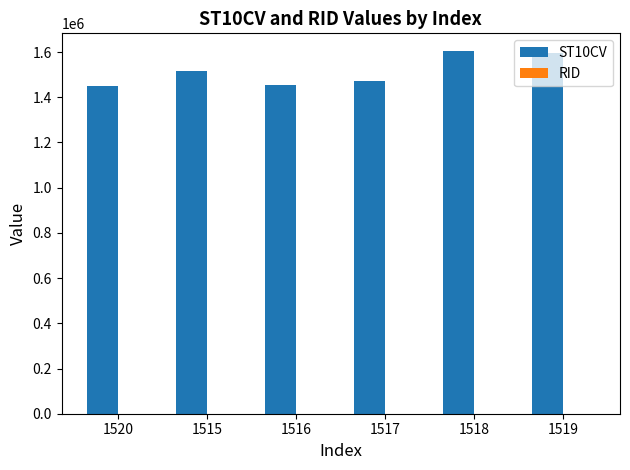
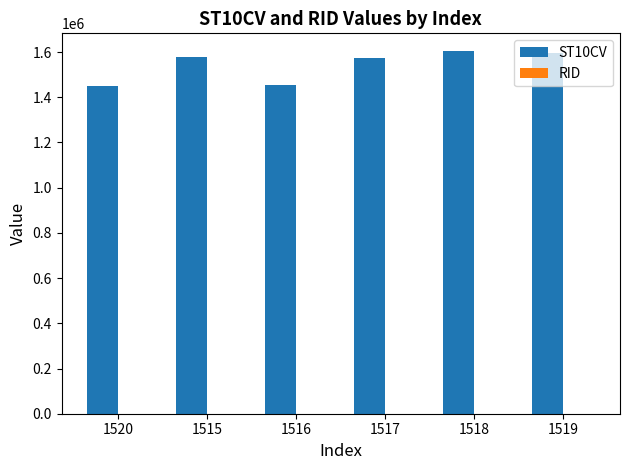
ST10CV, 1515: 1520000 -> 1580000
ST10CV, 1517: 1470000 -> 1570000
